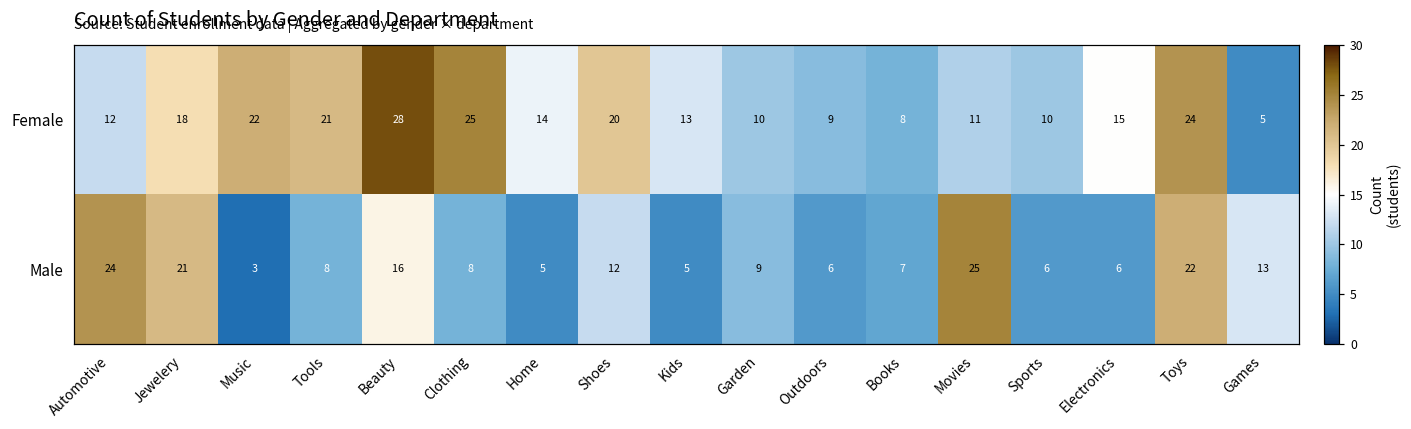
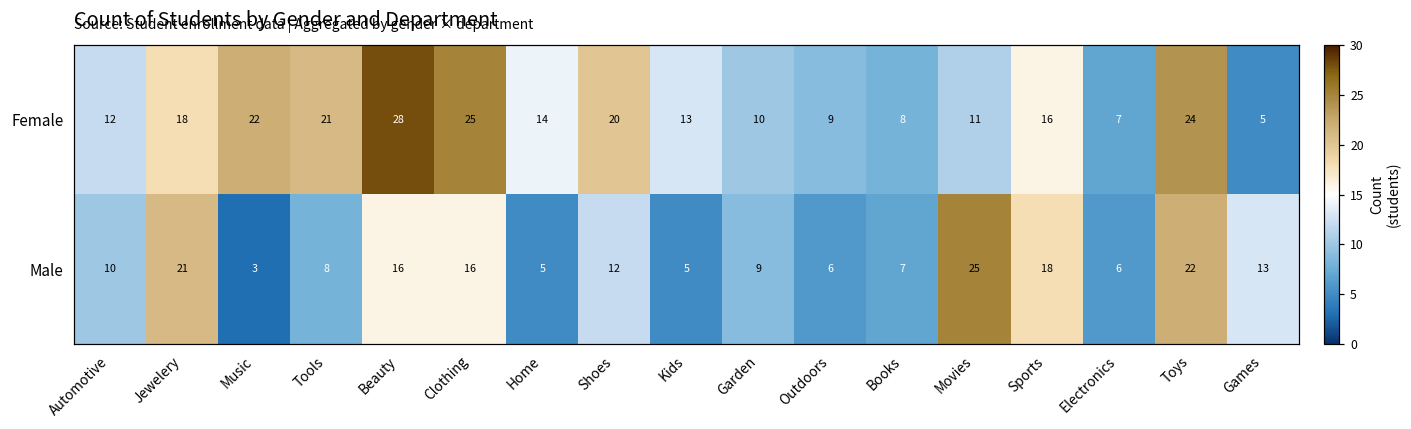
Female, Sports: 10 -> 16
Female, Electronics: 15 -> 7
Male, Automotive: 24 -> 10
Male, Clothing: 8 -> 16
Male, Sports: 6 -> 18
